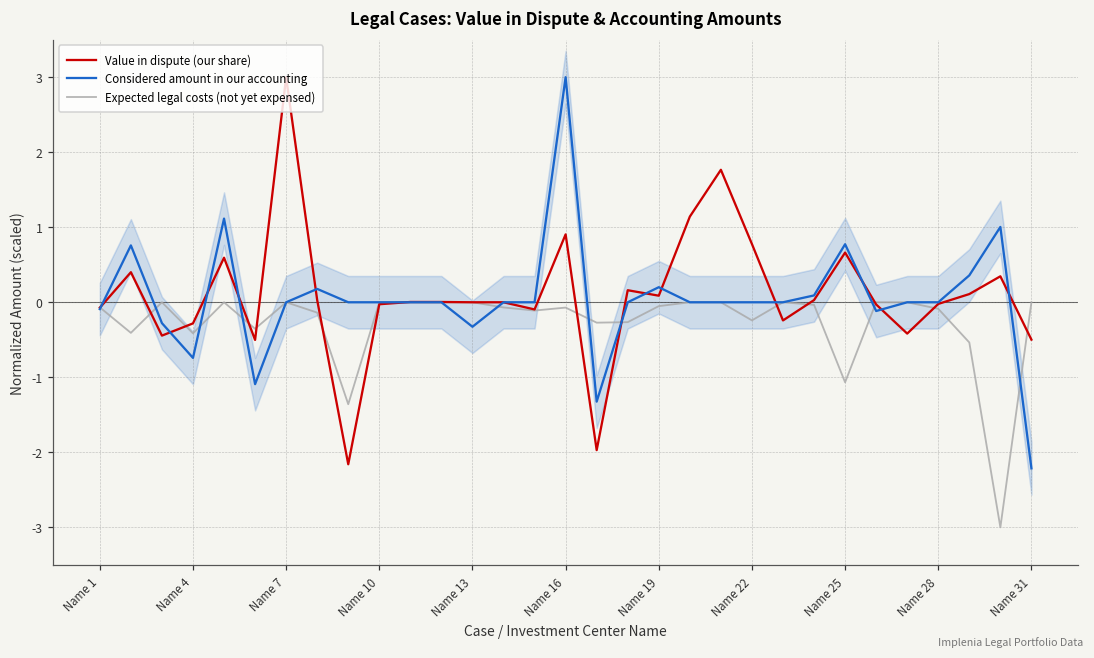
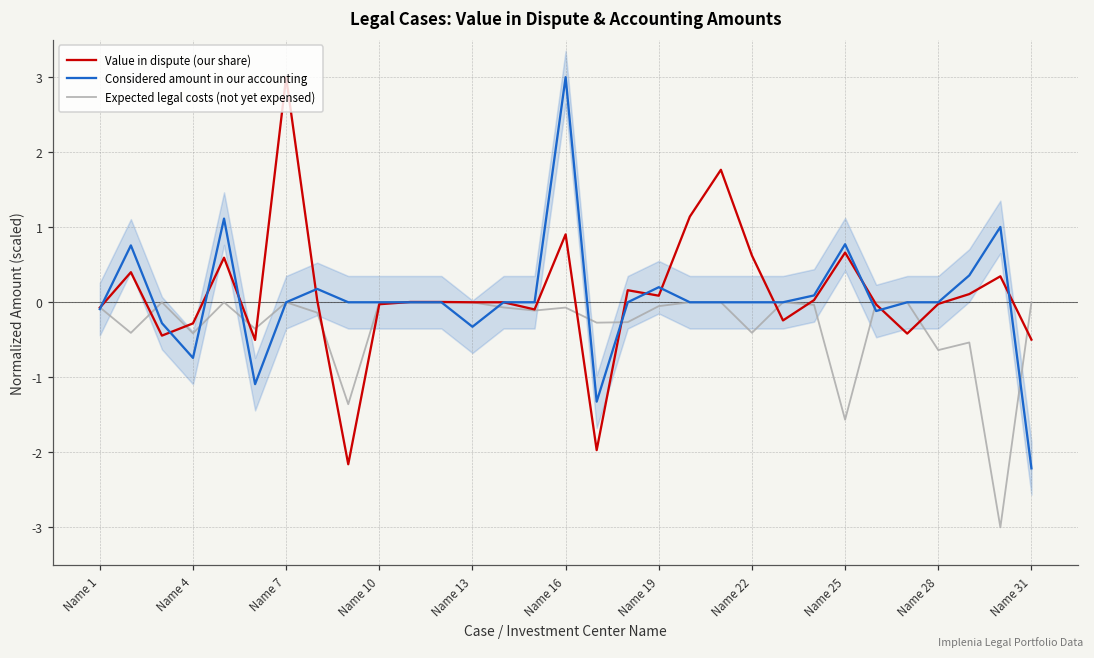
Value in dispute (our share), Name 22: 0.8 -> 0.6
Expected legal costs (not yet expensed), Name 22: -0.2 -> -0.4
Expected legal costs (not yet expensed), Name 25: -1.1 -> -1.6
Expected legal costs (not yet expensed), Name 28: -0.1 -> -0.6
